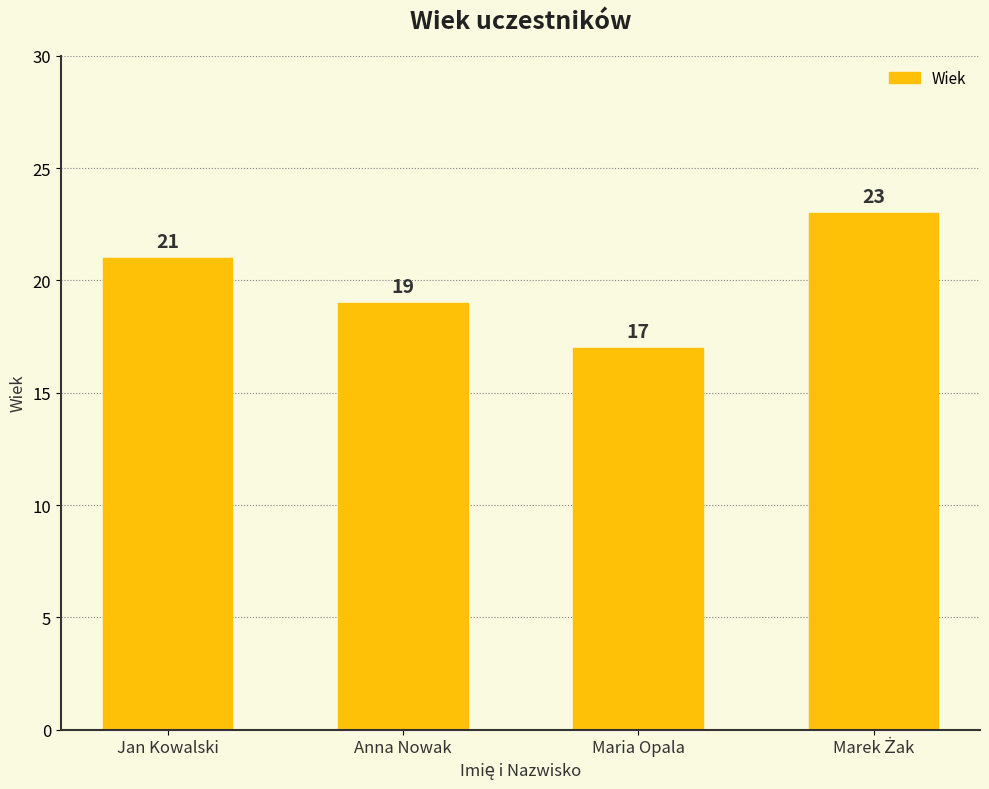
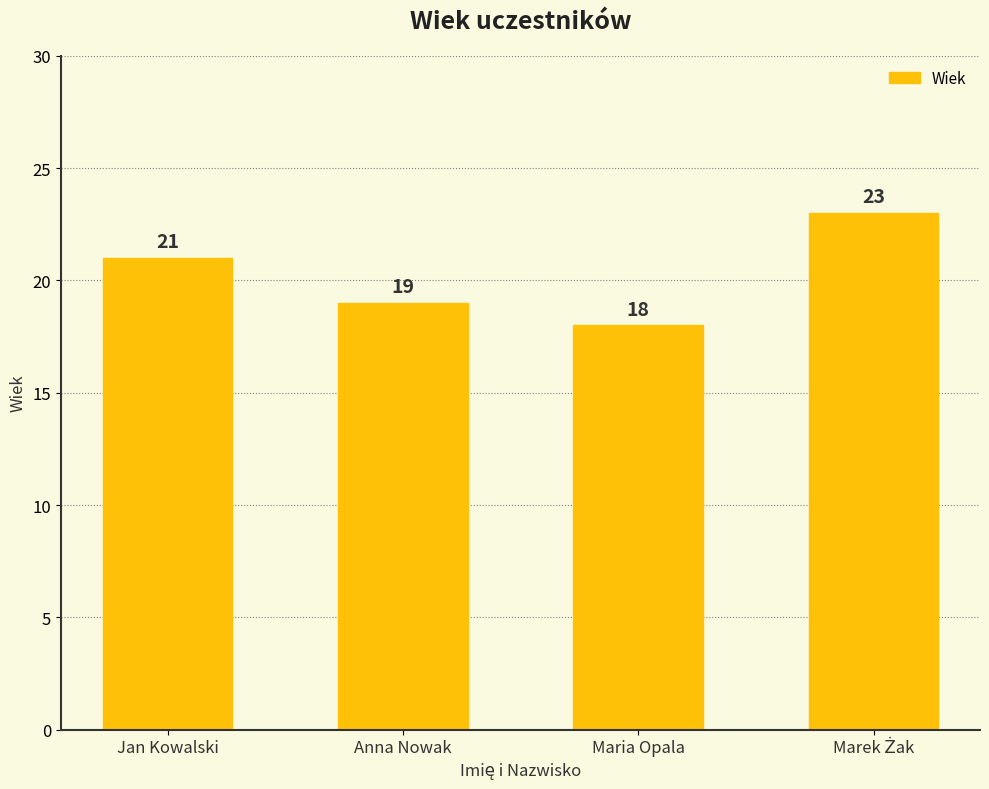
Maria Opala: 17 -> 18
